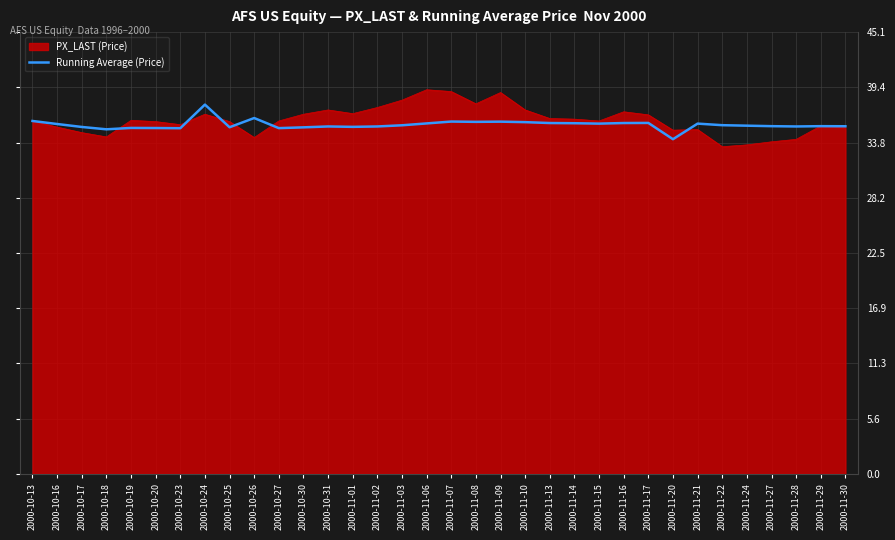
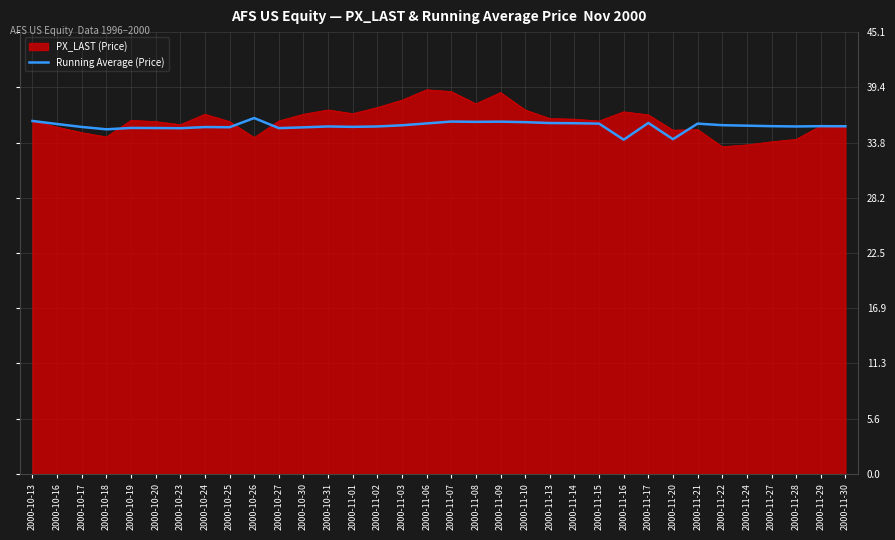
Running Average (Price), 2000-10-24: 38 -> 35
Running Average (Price), 2000-11-16: 36 -> 34
